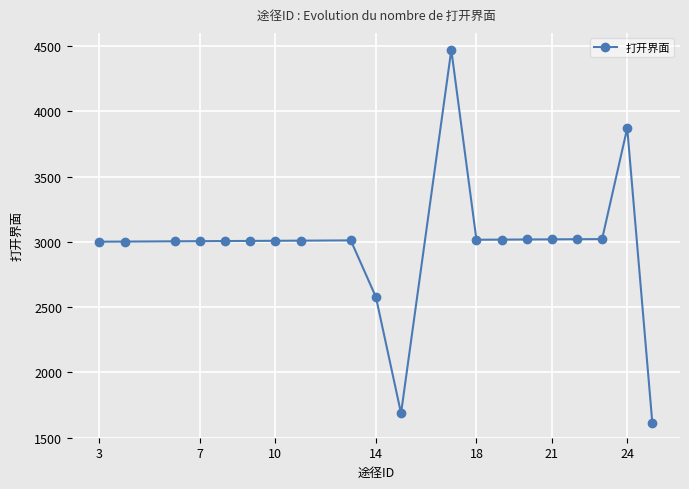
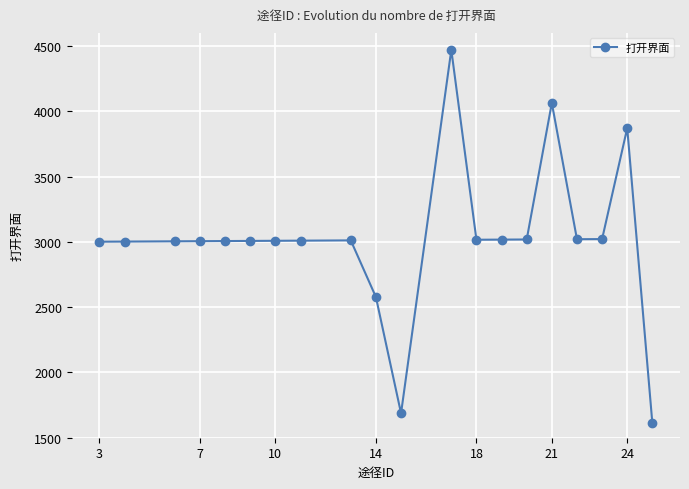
21: 3020 -> 4060
